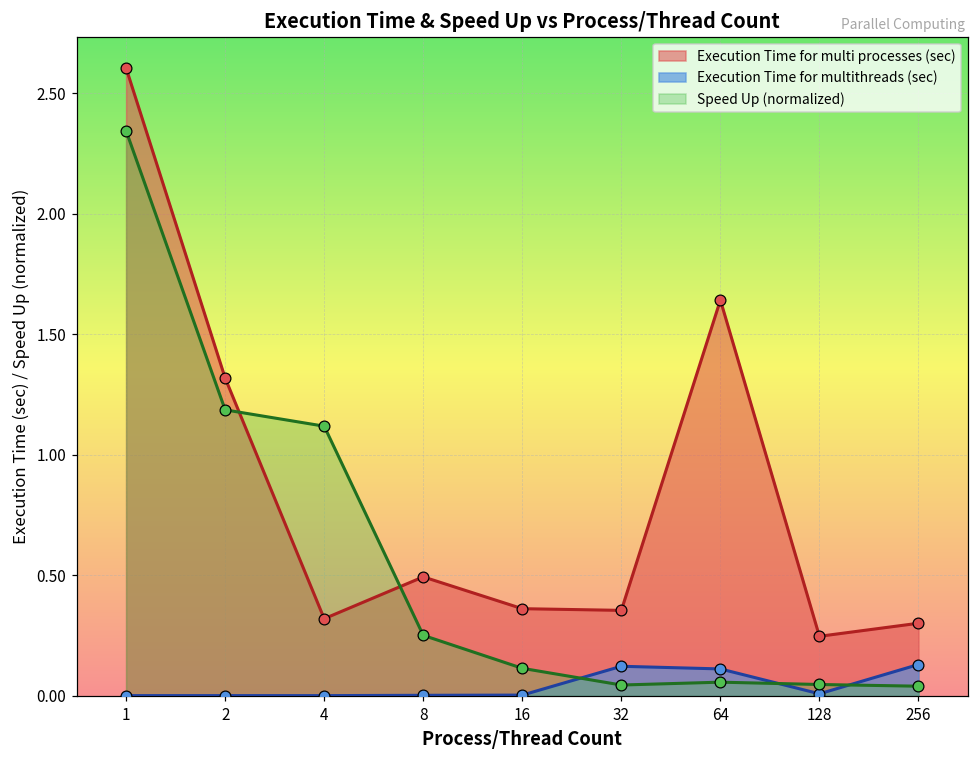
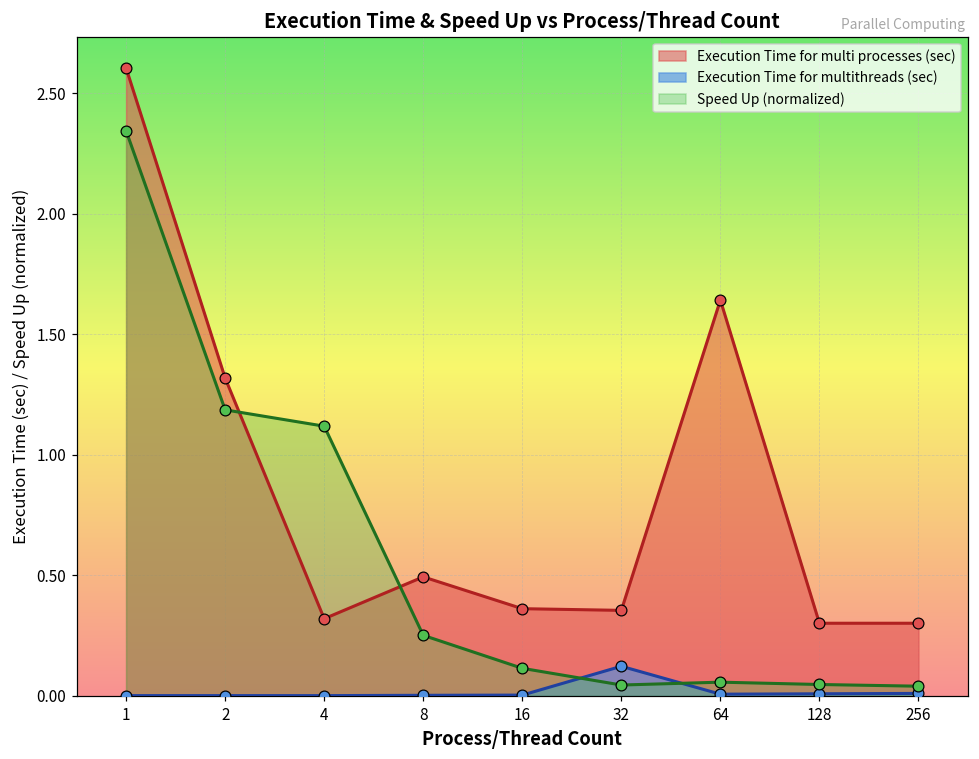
Execution Time for multithreads (sec), 64: 0.11 -> 0.01
Execution Time for multi processes (sec), 128: 0.25 -> 0.30
Execution Time for multithreads (sec), 256: 0.13 -> 0.01
